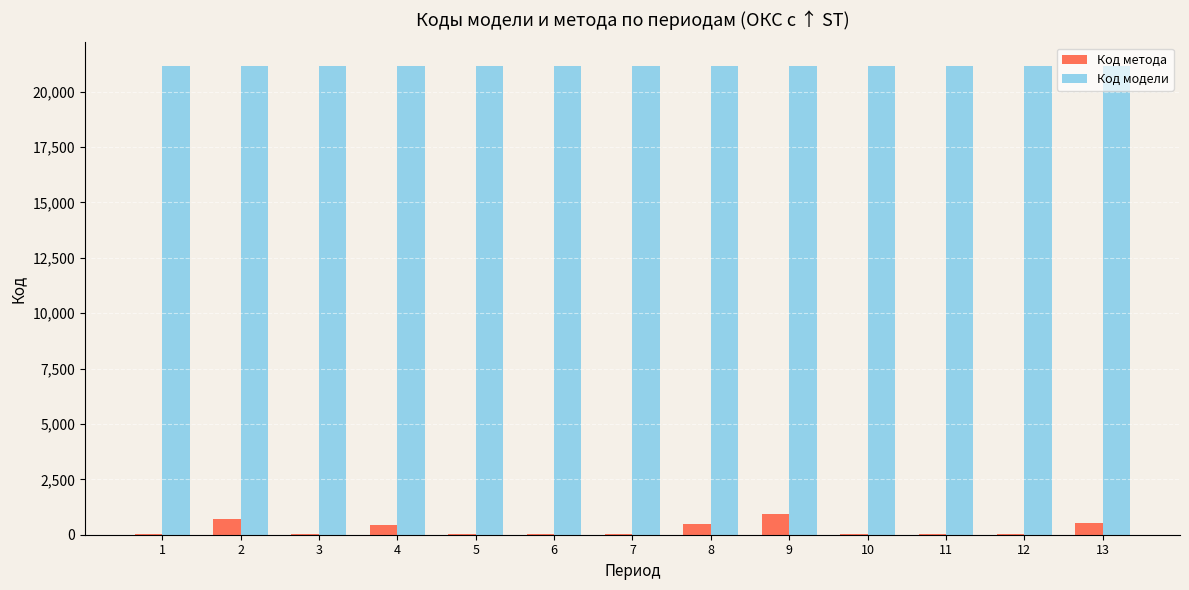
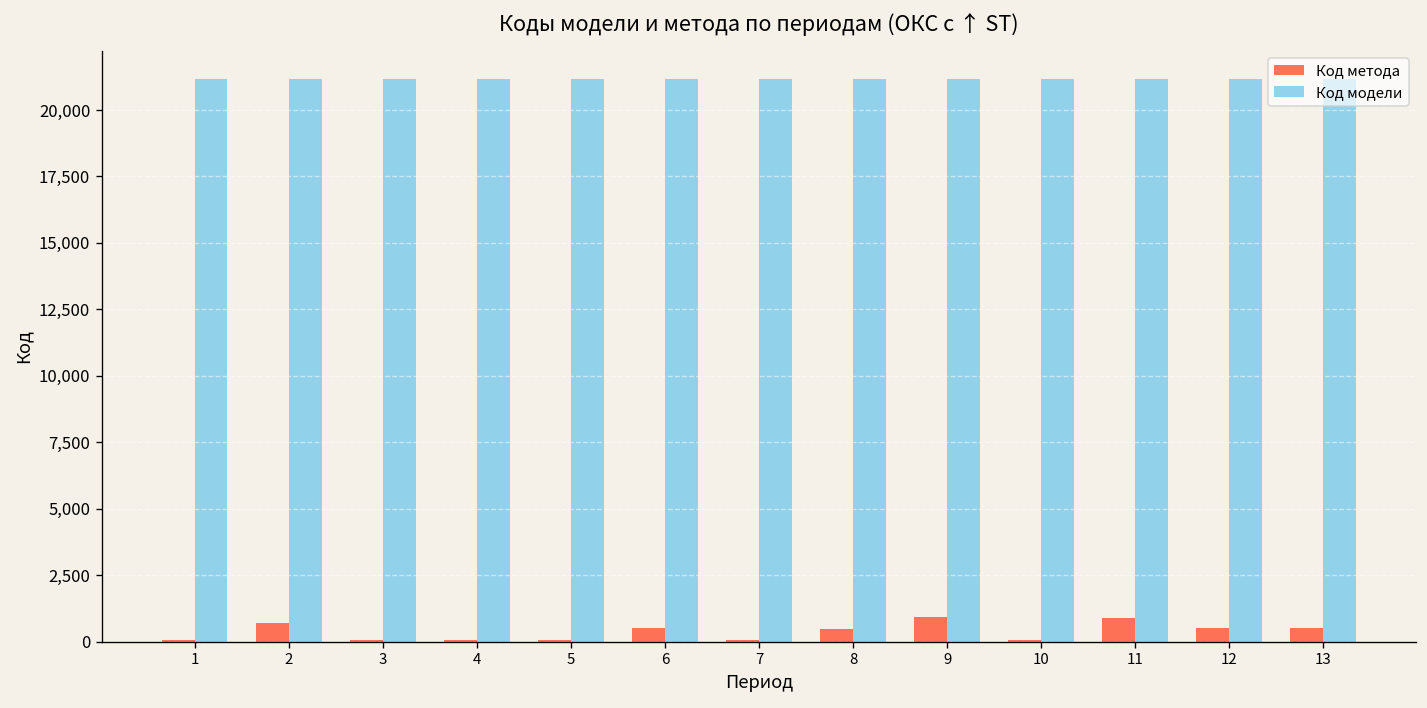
Код метода, 4: 500 -> 0
Код метода, 6: 0 -> 500
Код метода, 11: 0 -> 900
Код метода, 12: 0 -> 500
